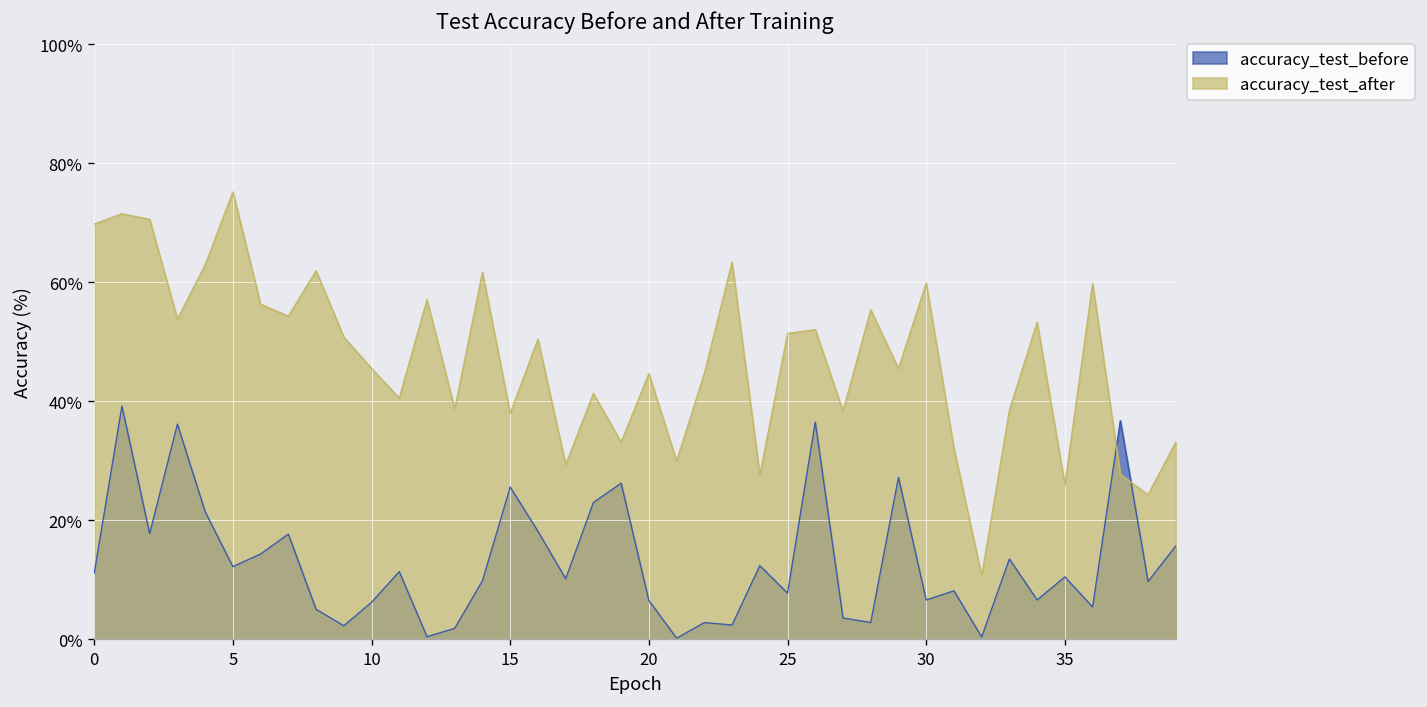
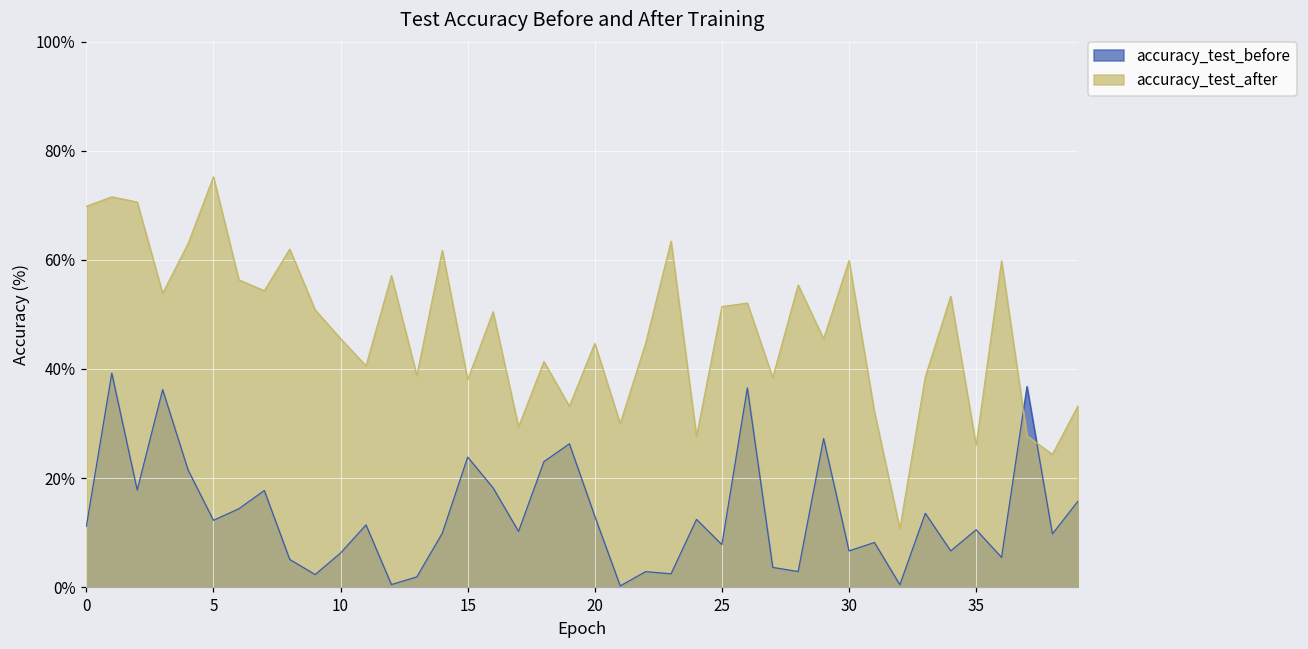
accuracy_test_before, 15: 26% -> 24%
accuracy_test_before, 20: 7% -> 13%
